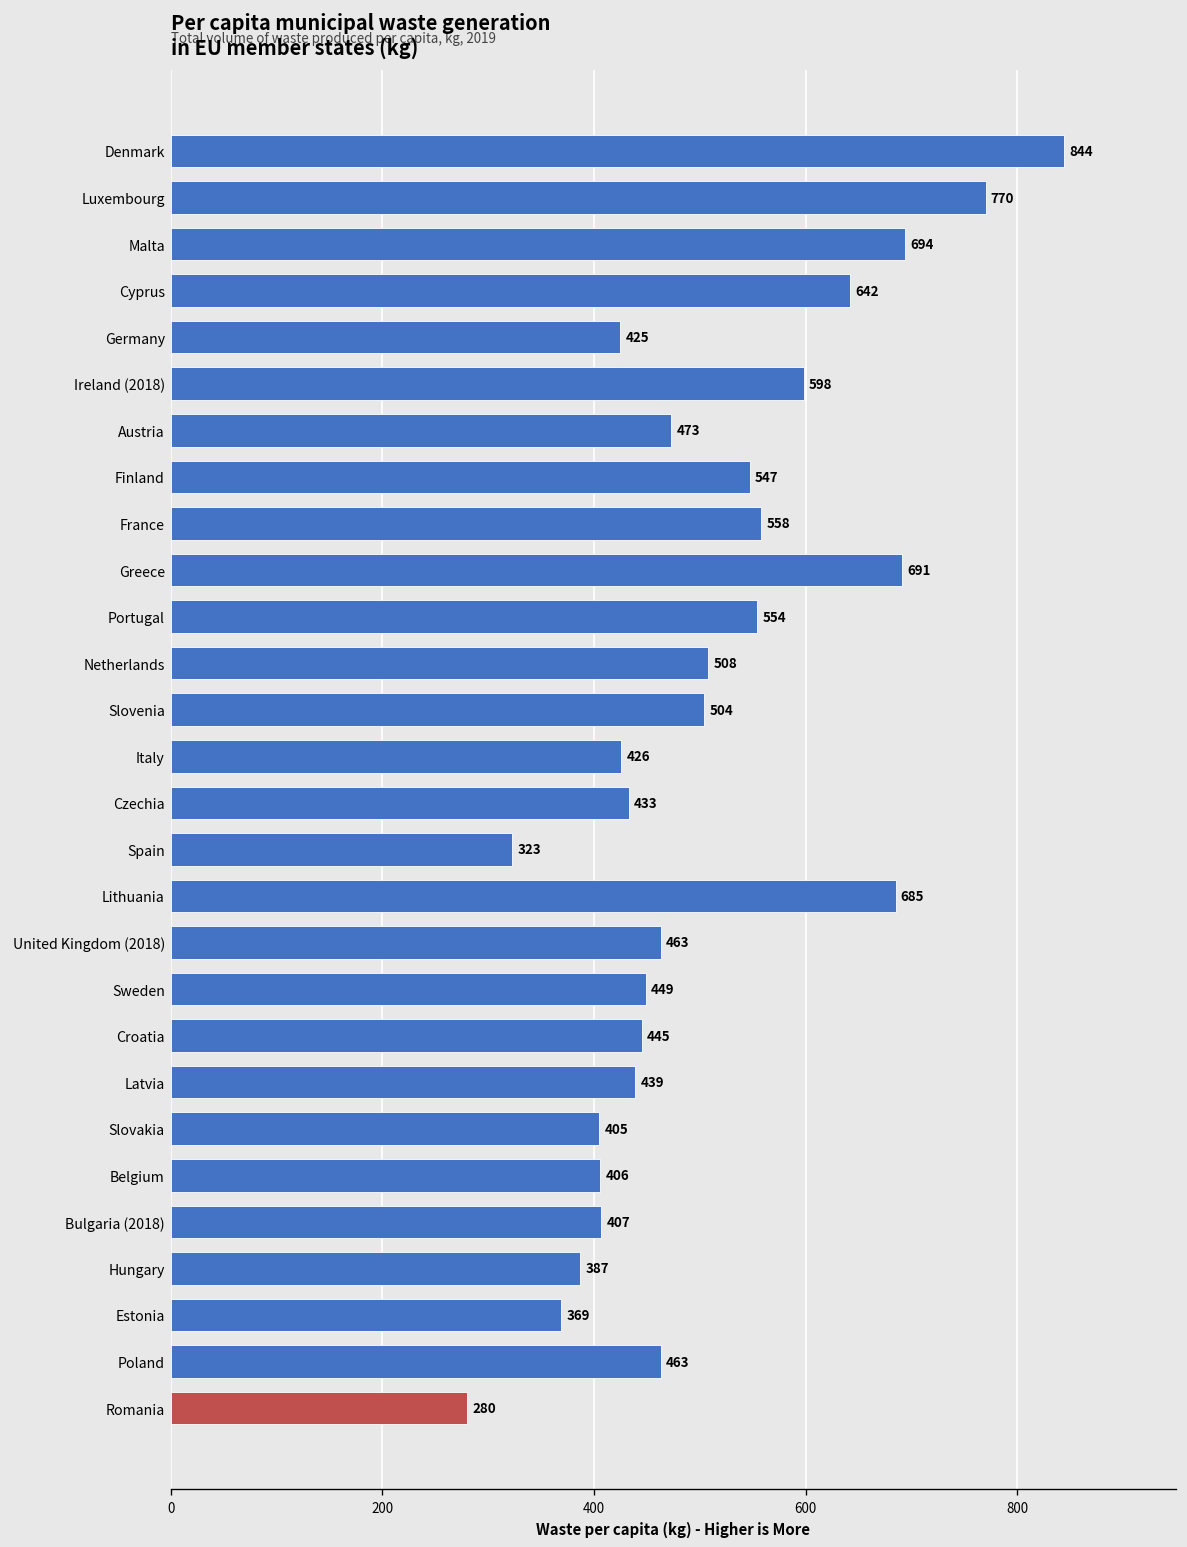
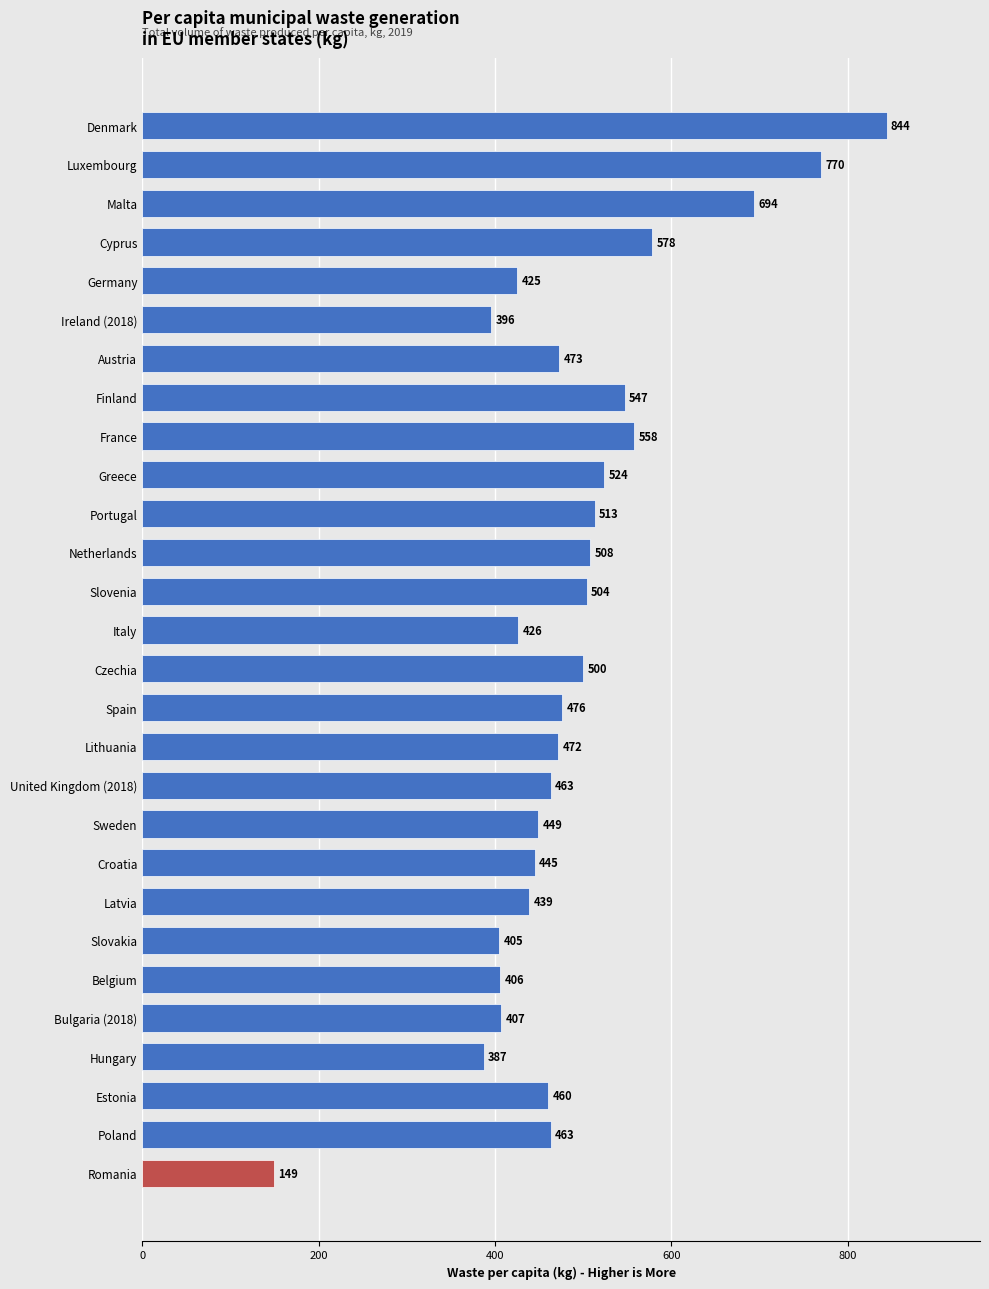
Cyprus: 642 -> 578
Ireland (2018): 598 -> 396
Greece: 691 -> 524
Portugal: 554 -> 513
Czechia: 433 -> 500
Spain: 323 -> 476
Lithuania: 685 -> 472
Estonia: 369 -> 460
Romania: 280 -> 149
